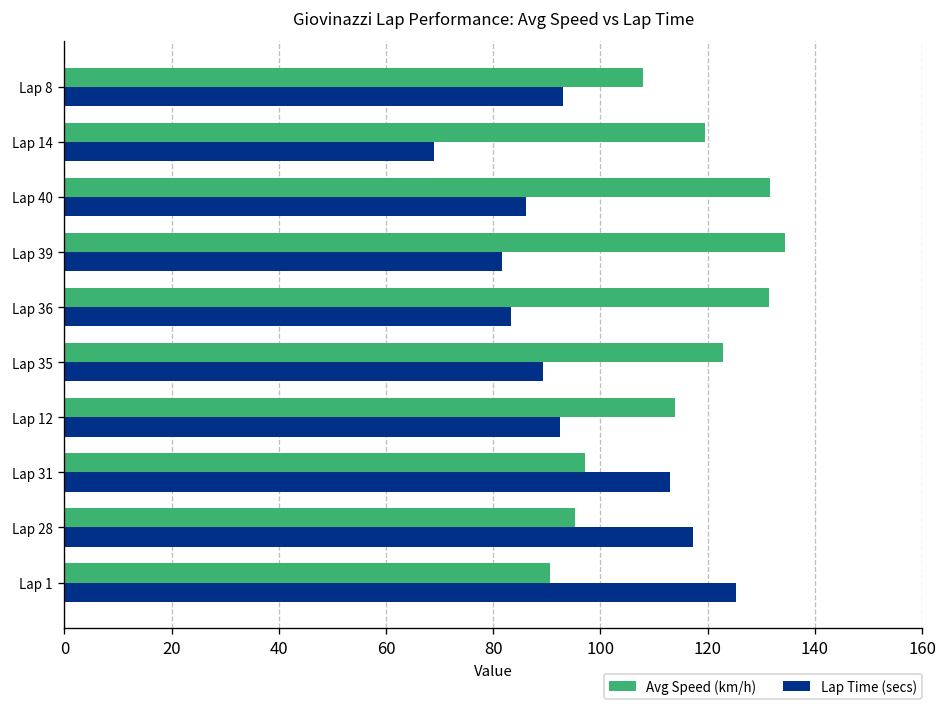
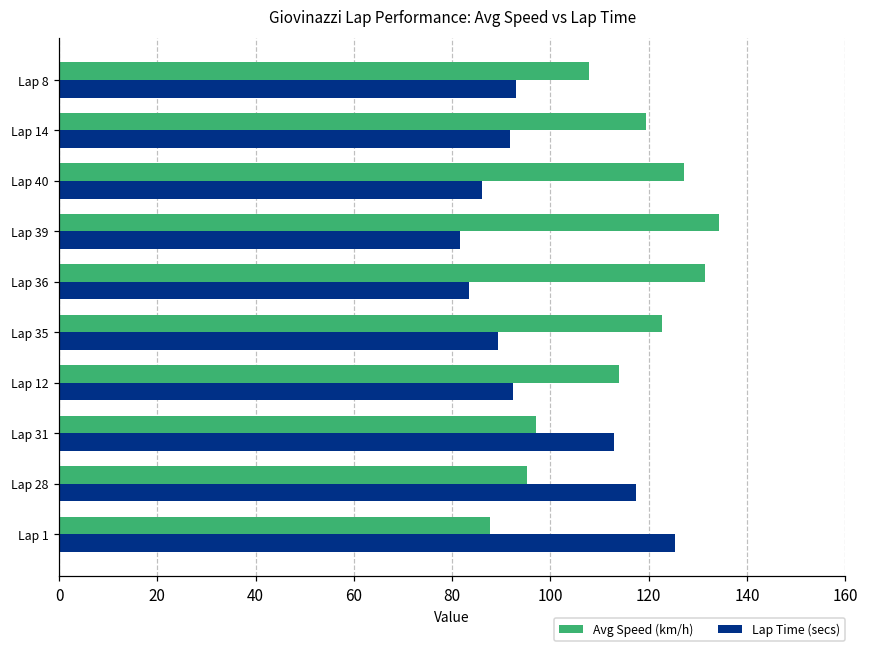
Lap Time (secs), Lap 14: 69 -> 92
Avg Speed (km/h), Lap 40: 132 -> 127
Avg Speed (km/h), Lap 1: 91 -> 88
